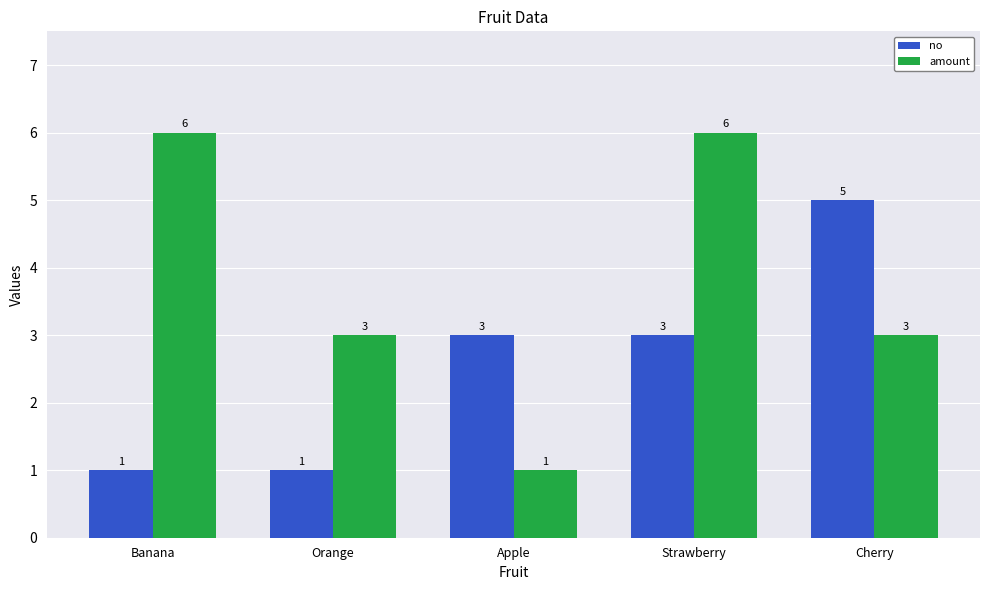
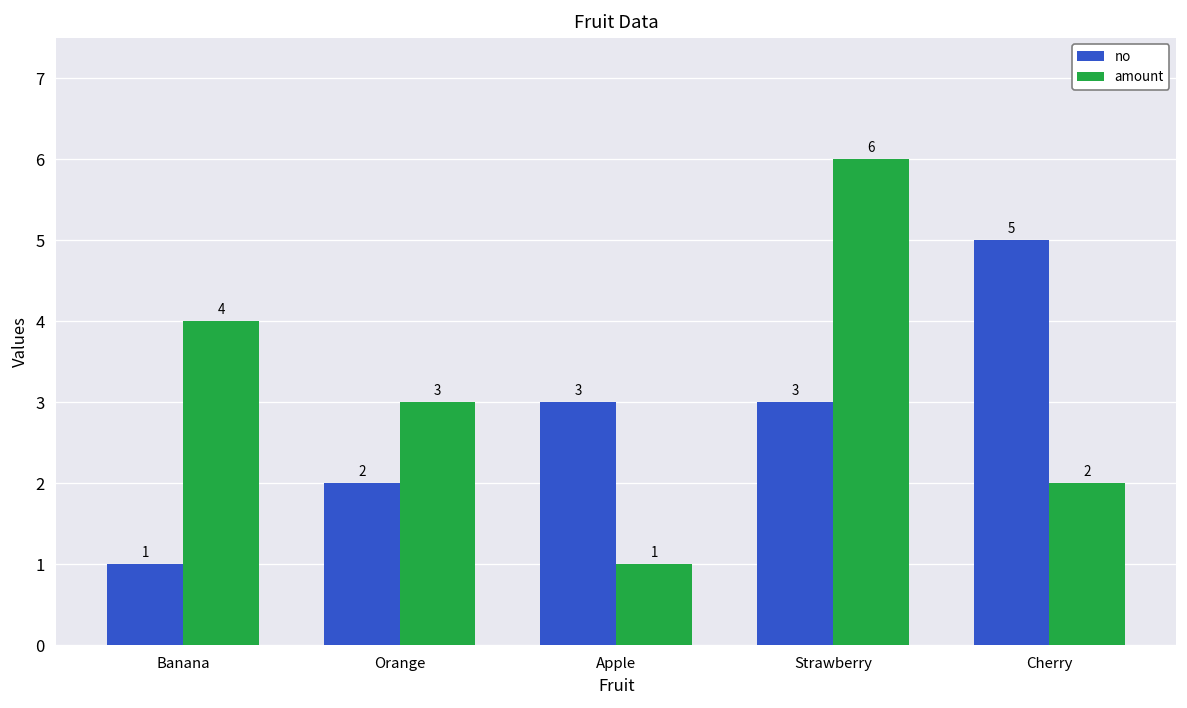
amount, Banana: 6 -> 4
no, Orange: 1 -> 2
amount, Cherry: 3 -> 2
